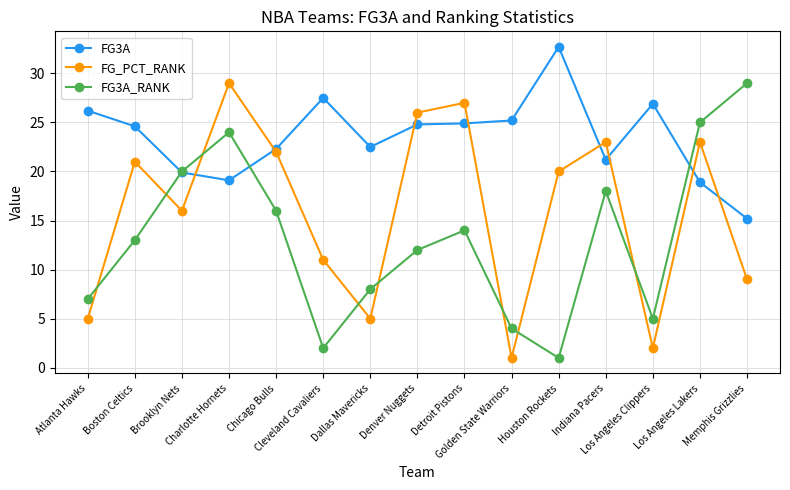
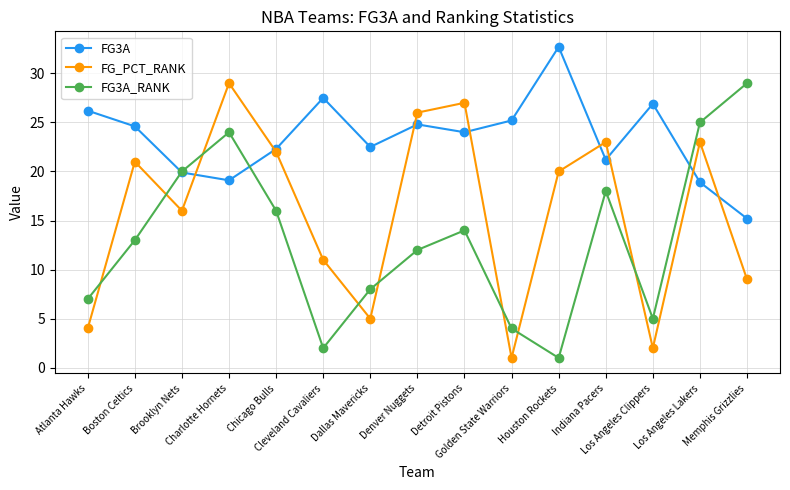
FG_PCT_RANK, Atlanta Hawks: 5 -> 4
FG3A, Detroit Pistons: 25 -> 24
